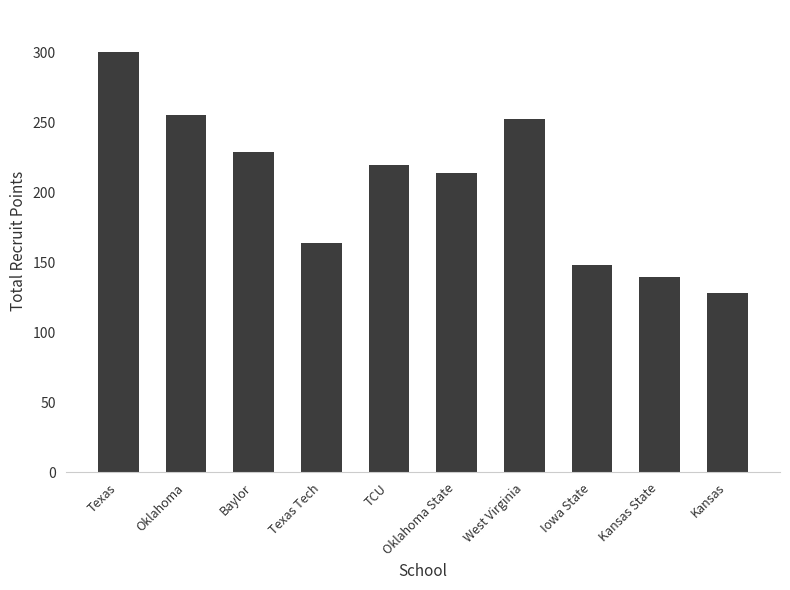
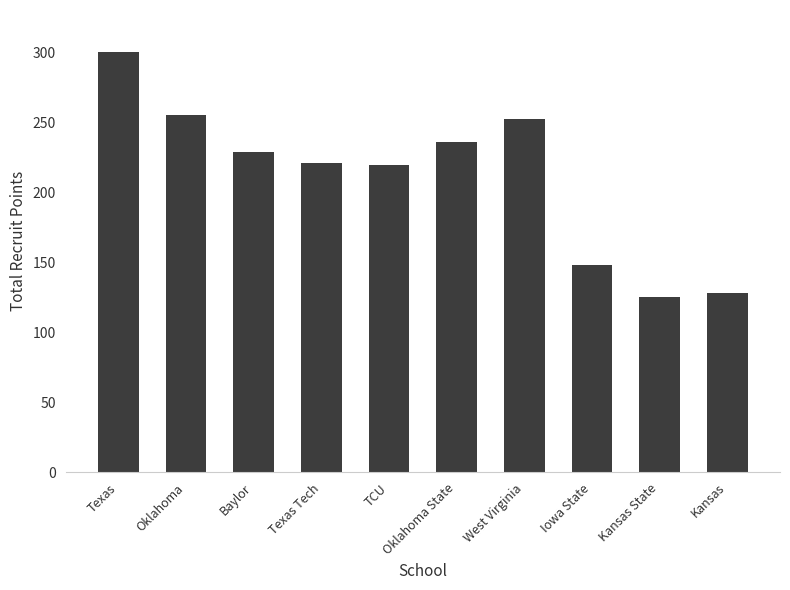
Texas Tech: 164 -> 221
Oklahoma State: 214 -> 236
Kansas State: 140 -> 125
